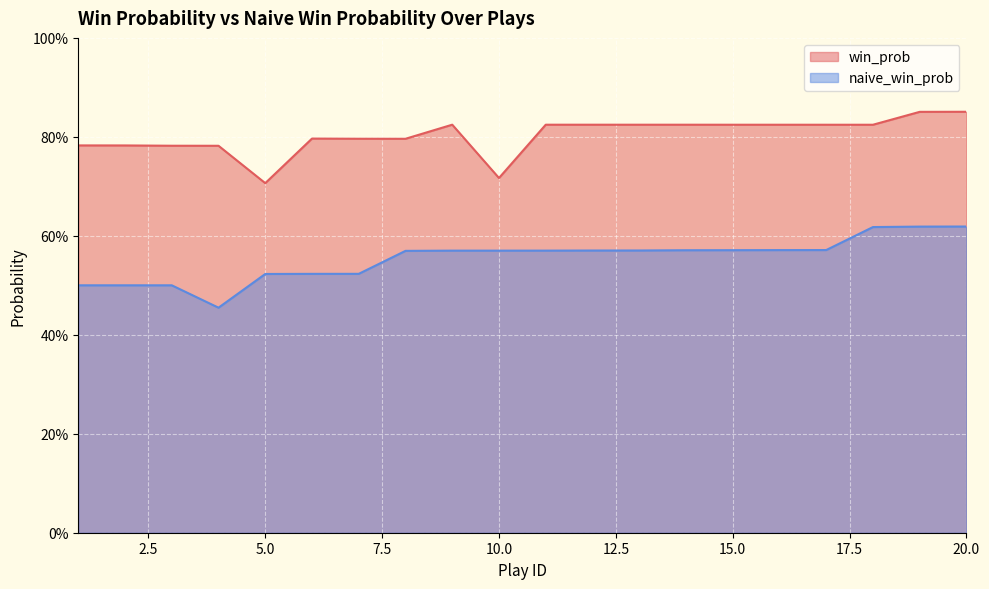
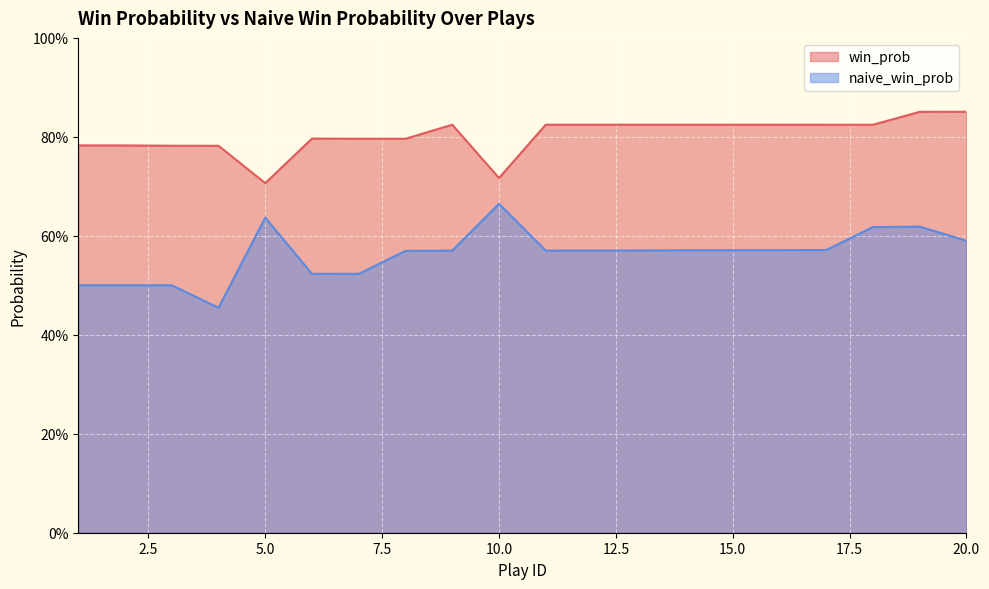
naive_win_prob, 5.0: 52% -> 64%
naive_win_prob, 10.0: 57% -> 66%
naive_win_prob, 20.0: 62% -> 59%
